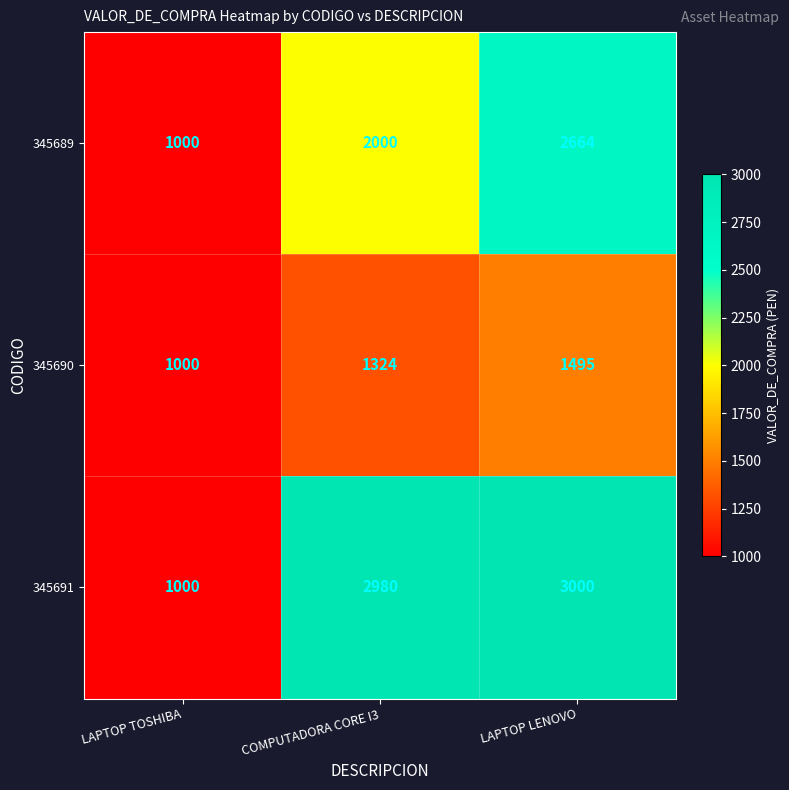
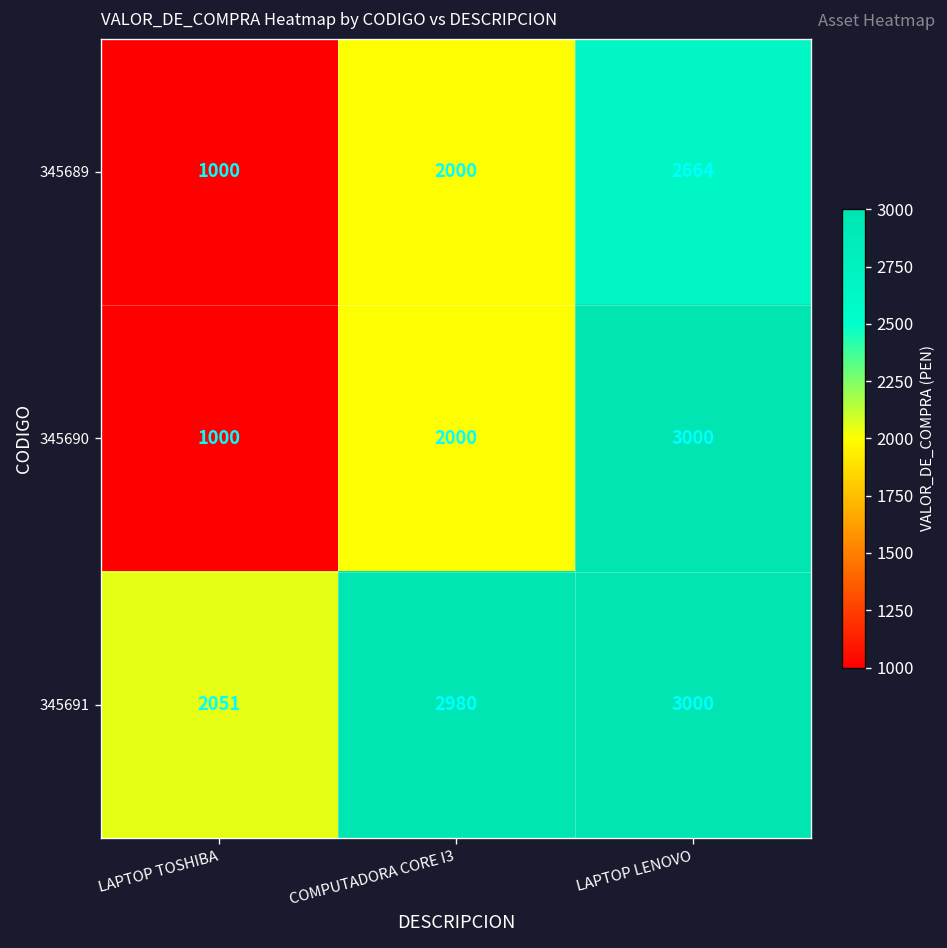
345690, COMPUTADORA CORE I3: 1324 -> 2000
345690, LAPTOP LENOVO: 1495 -> 3000
345691, LAPTOP TOSHIBA: 1000 -> 2051
